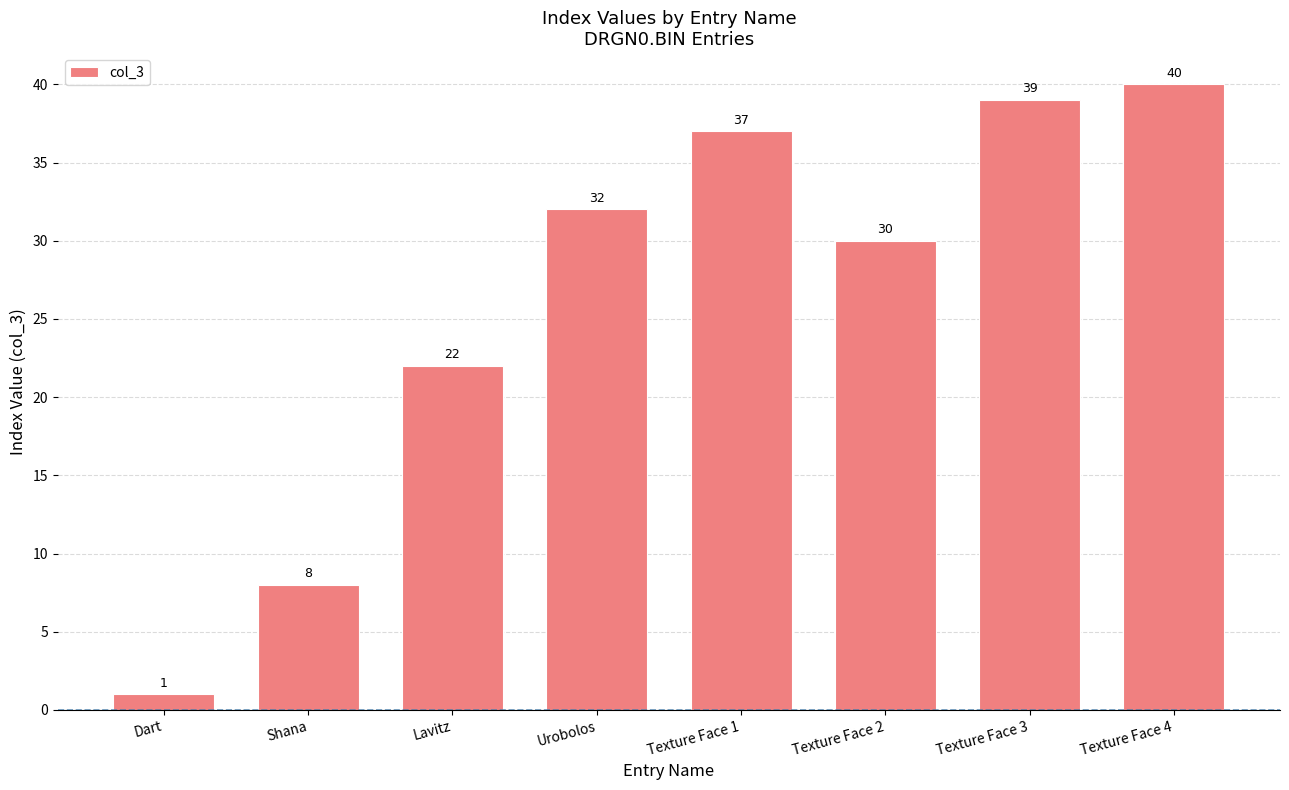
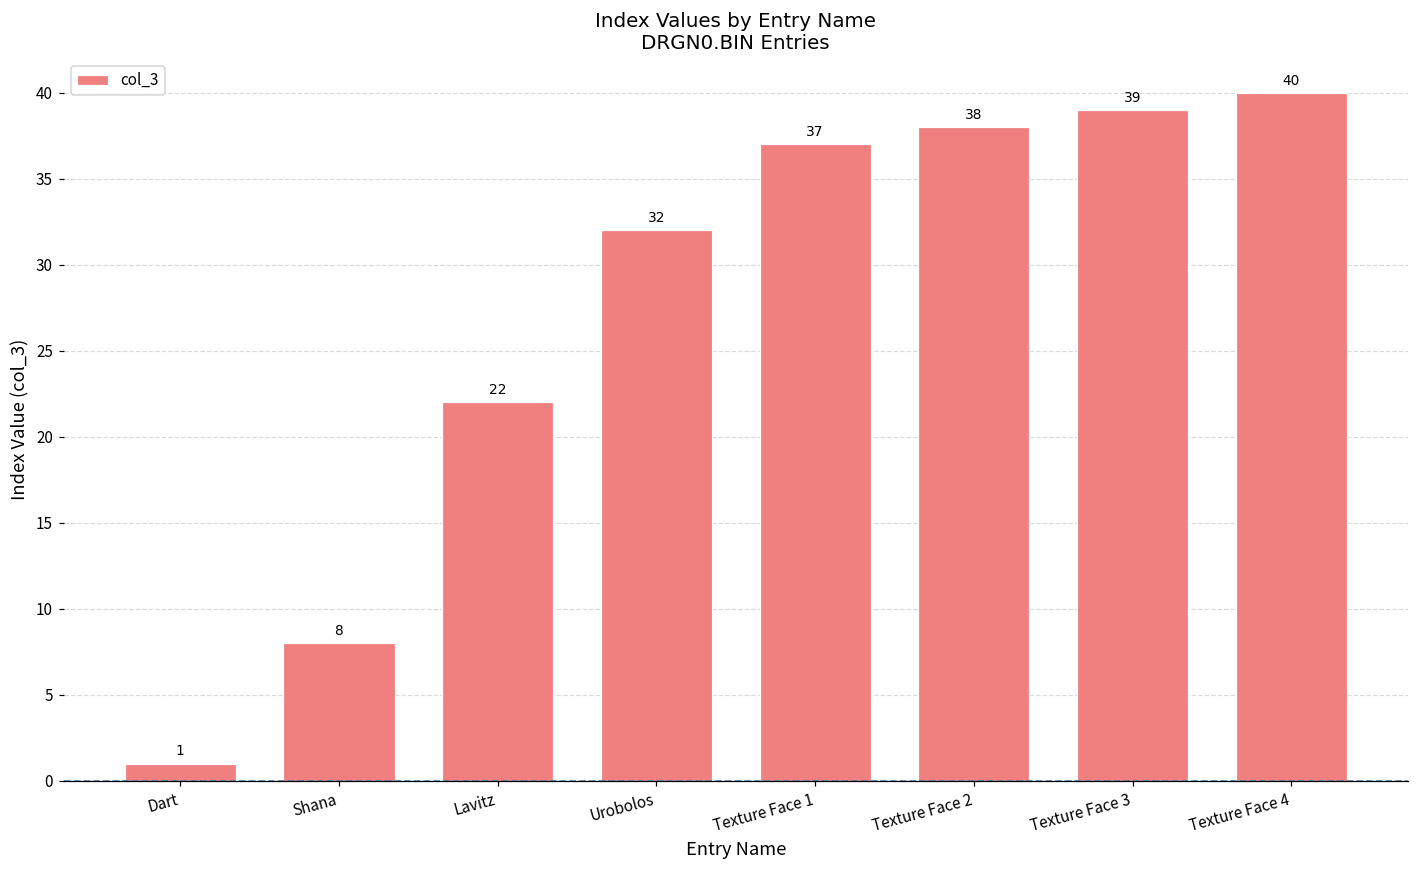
Texture Face 2: 30 -> 38
